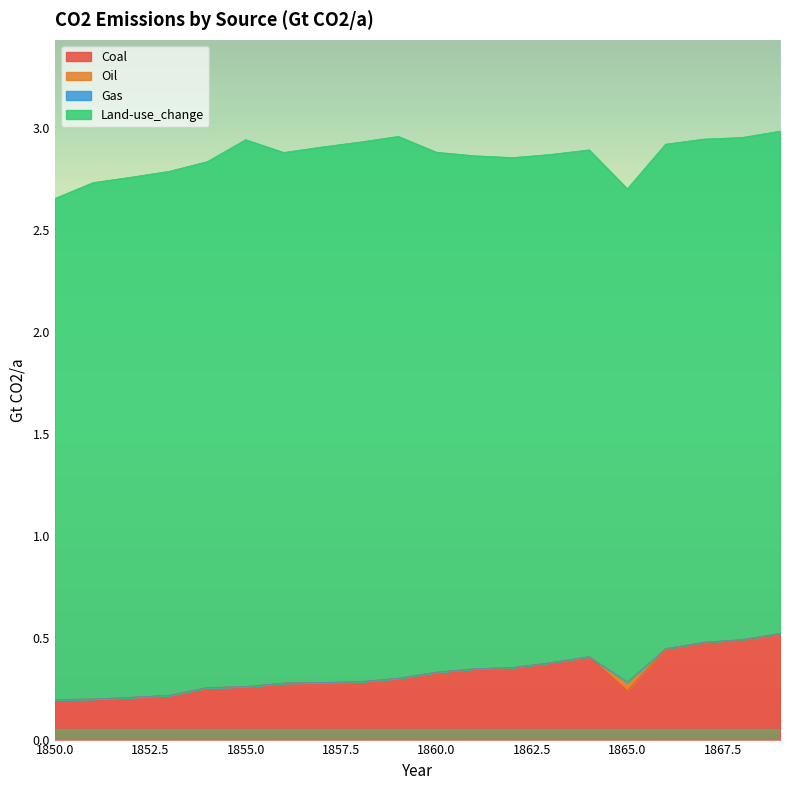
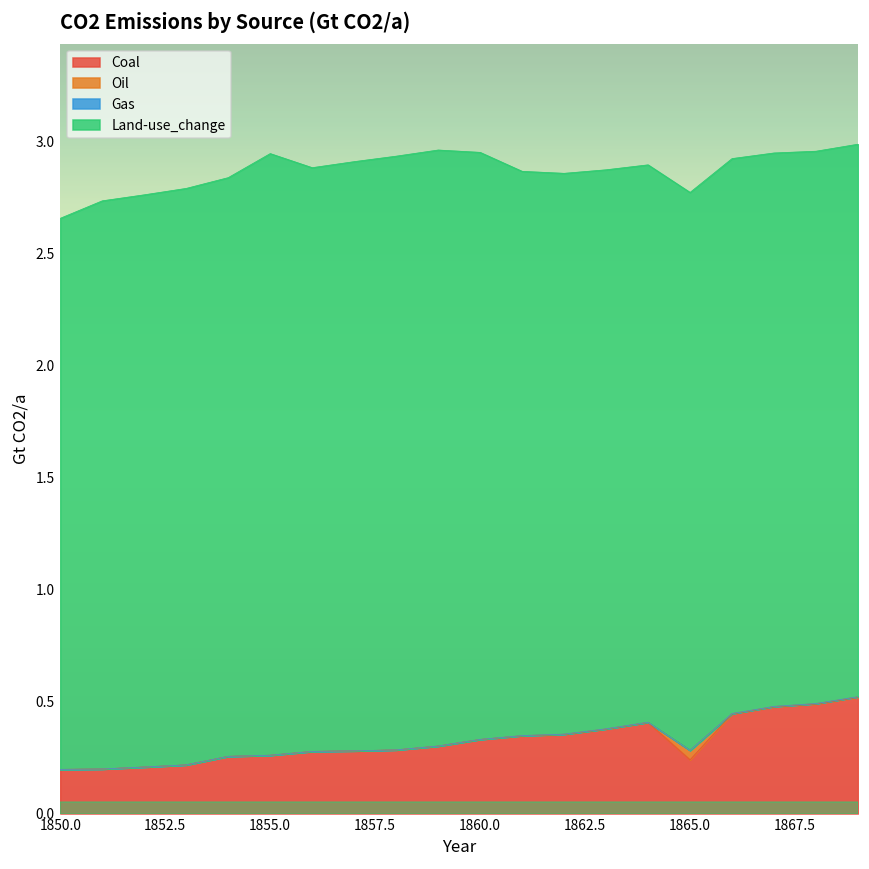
Land-use_change, 1860.0: 2.55 -> 2.62
Land-use_change, 1865.0: 2.42 -> 2.49
